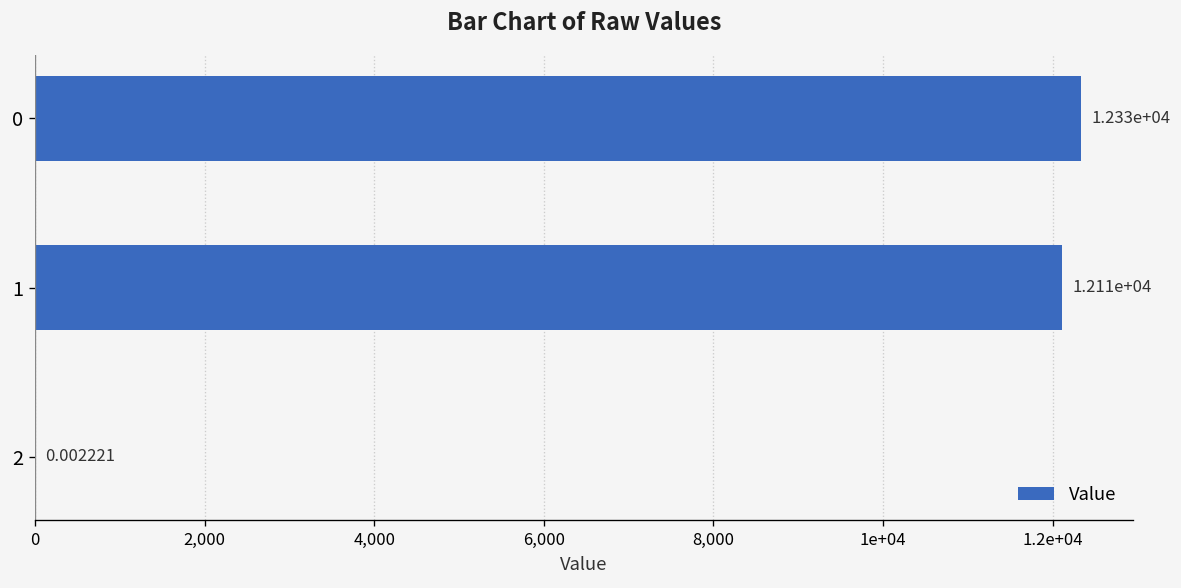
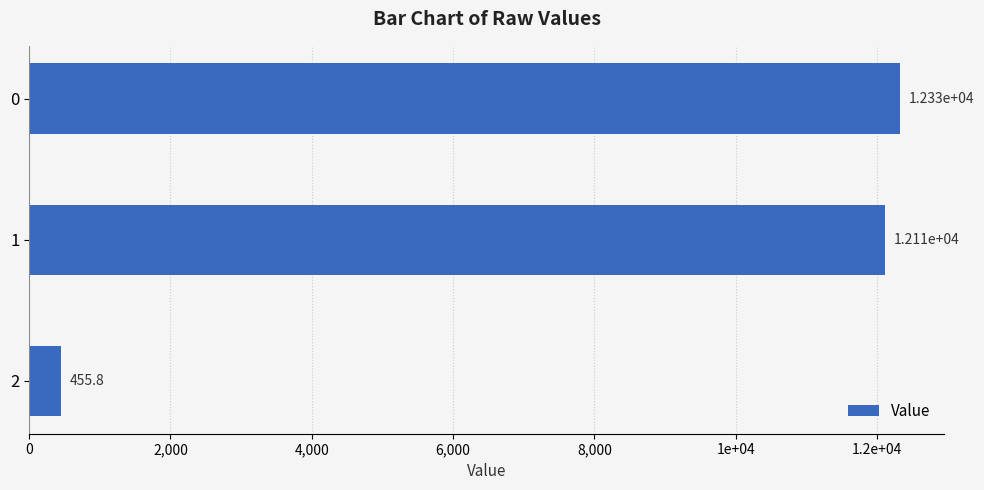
2: 0.002221 -> 455.8
